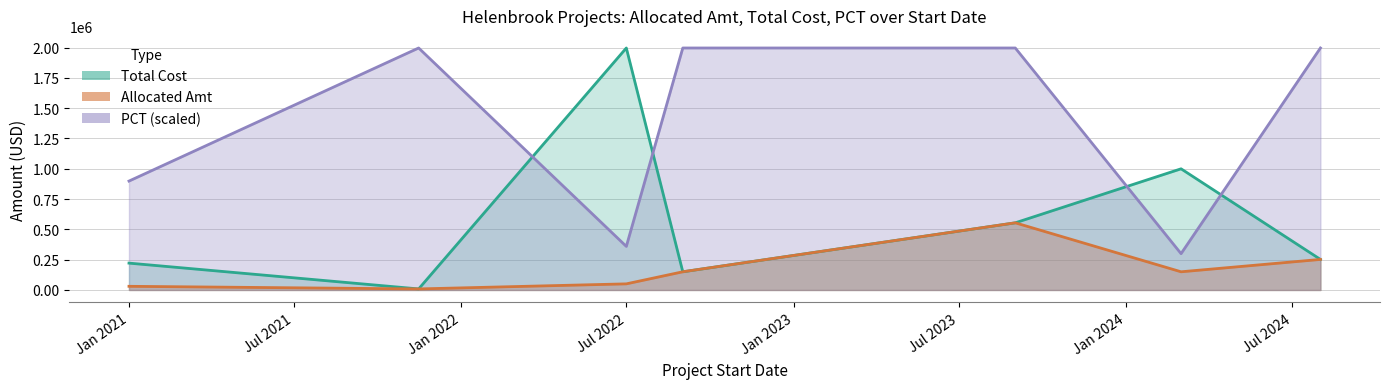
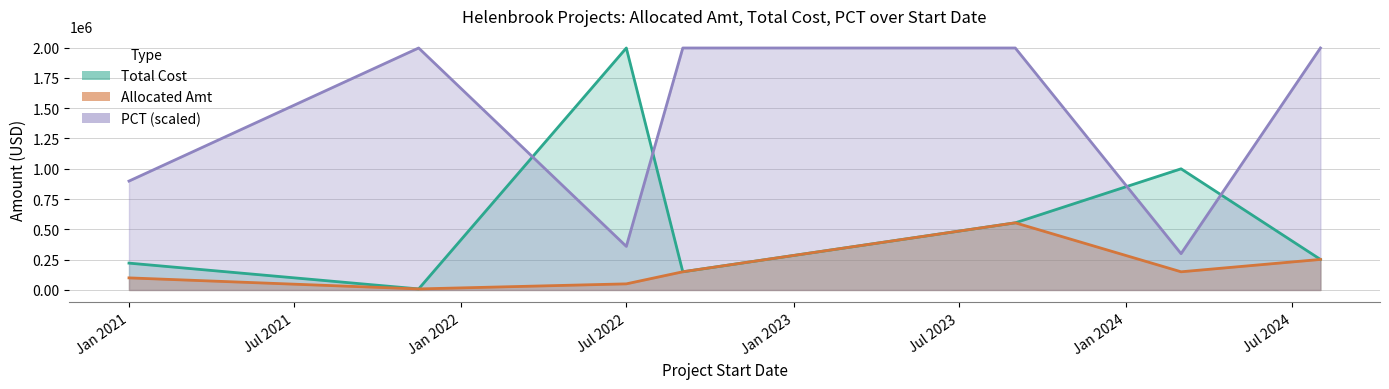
Allocated Amt, Jan 2021: 30000 -> 100000
